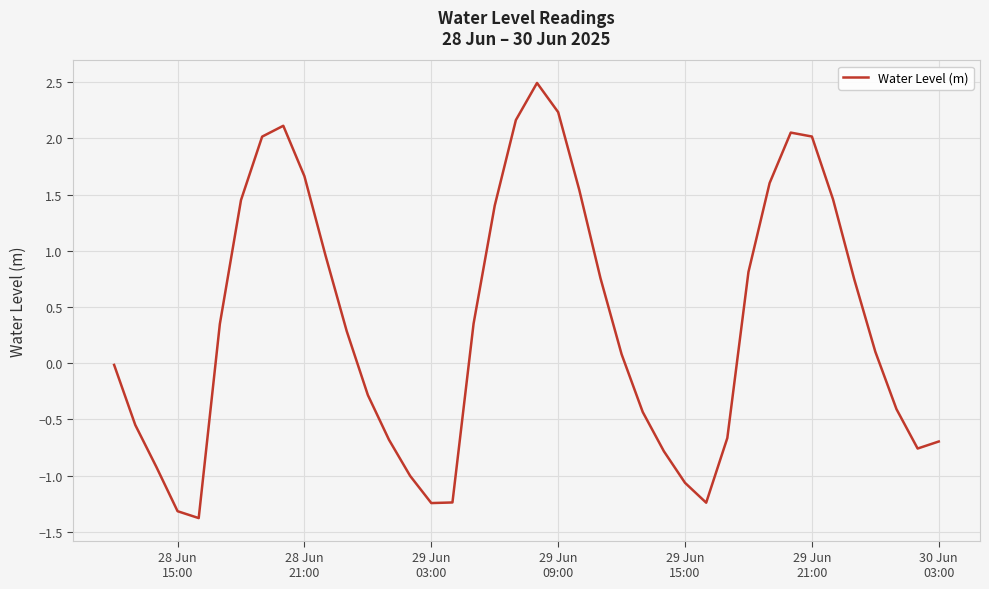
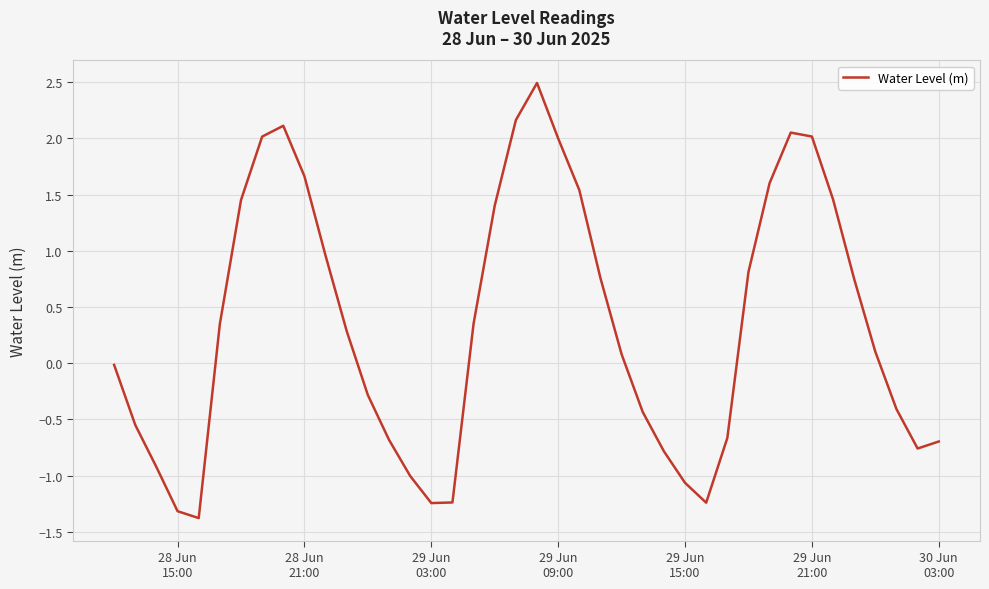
29 Jun 09:00: 2.23 -> 2.00
